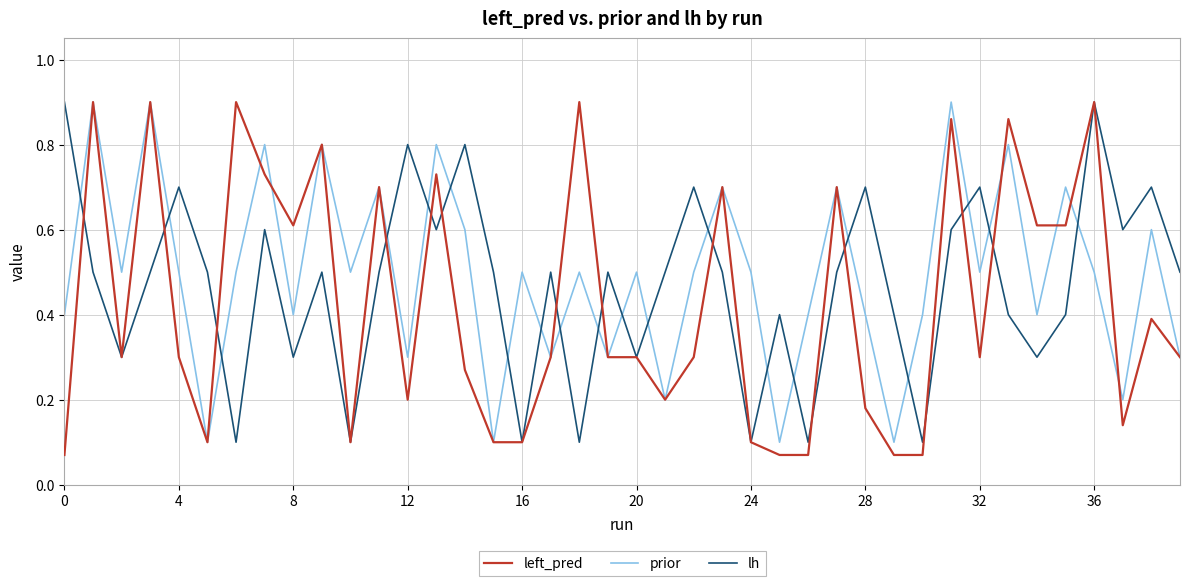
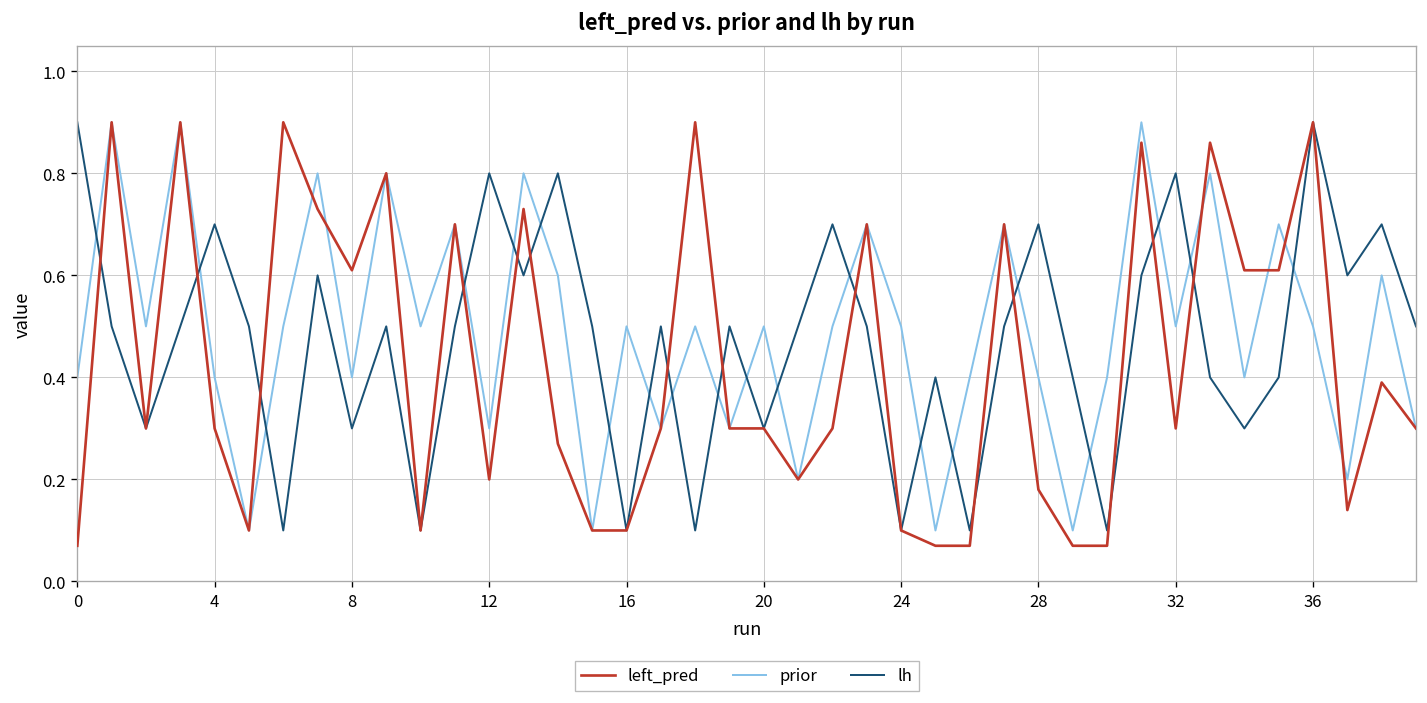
prior, 4: 0.5 -> 0.4
lh, 32: 0.7 -> 0.8
